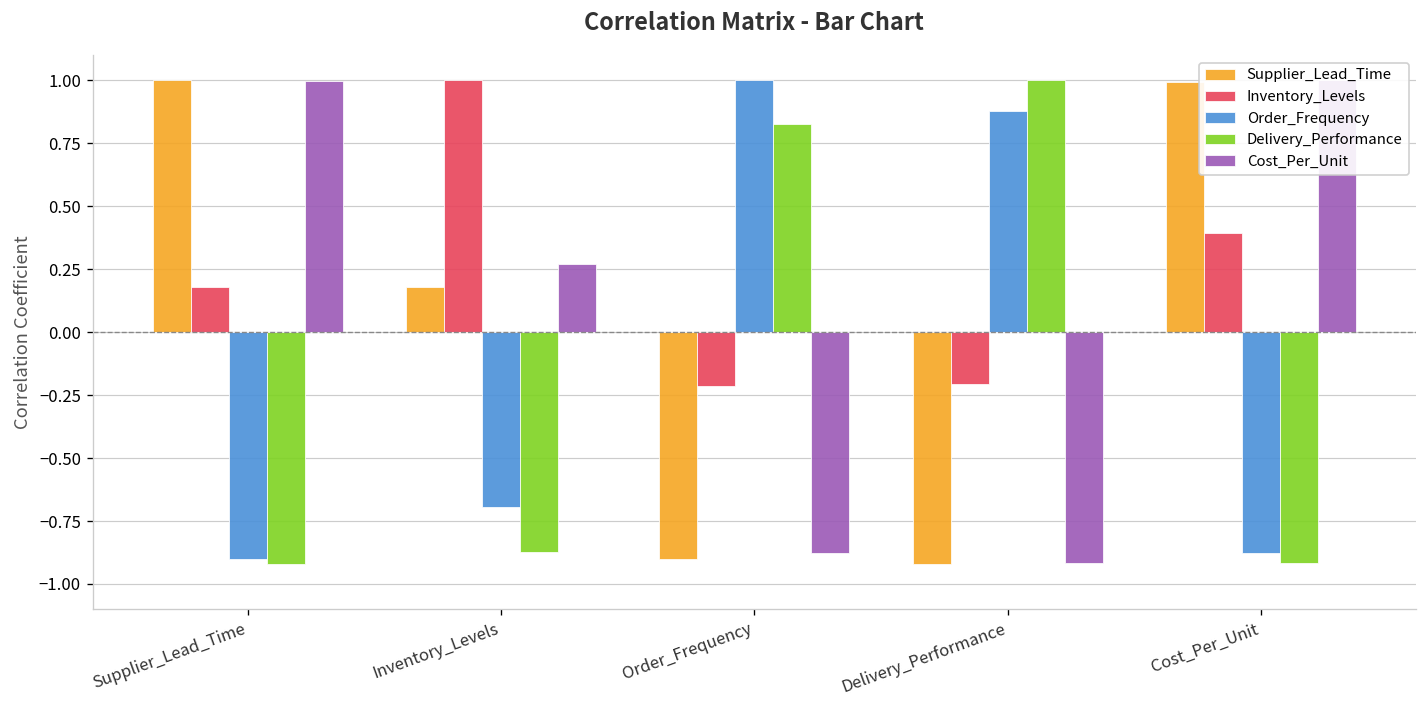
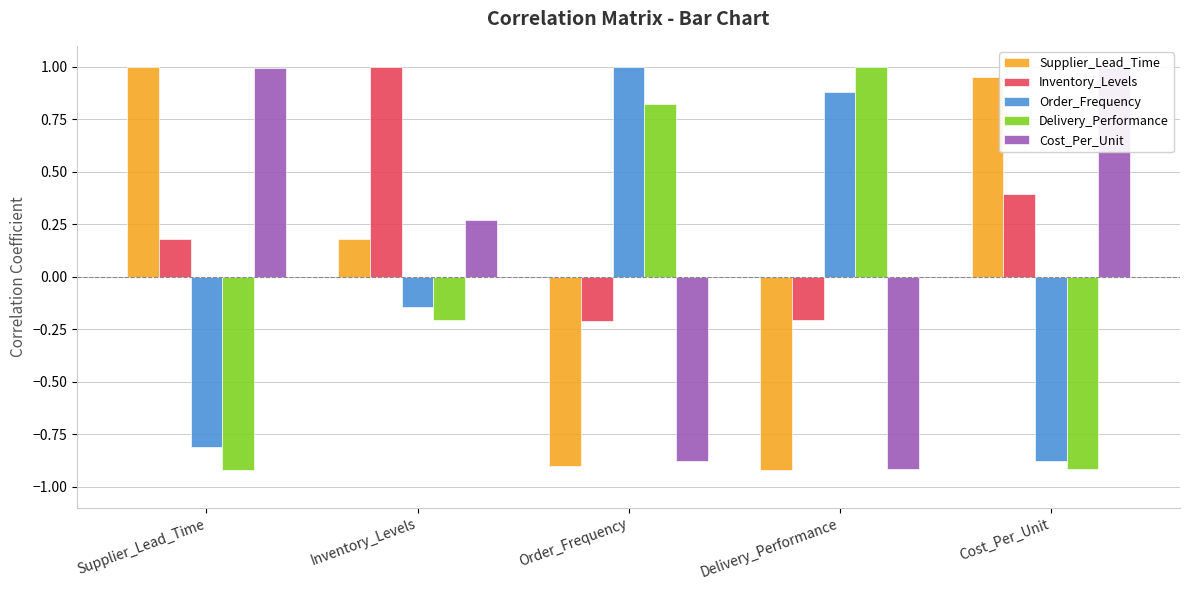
Order_Frequency, Supplier_Lead_Time: -0.90 -> -0.81
Order_Frequency, Inventory_Levels: -0.69 -> -0.14
Delivery_Performance, Inventory_Levels: -0.87 -> -0.21
Supplier_Lead_Time, Cost_Per_Unit: 0.99 -> 0.95
